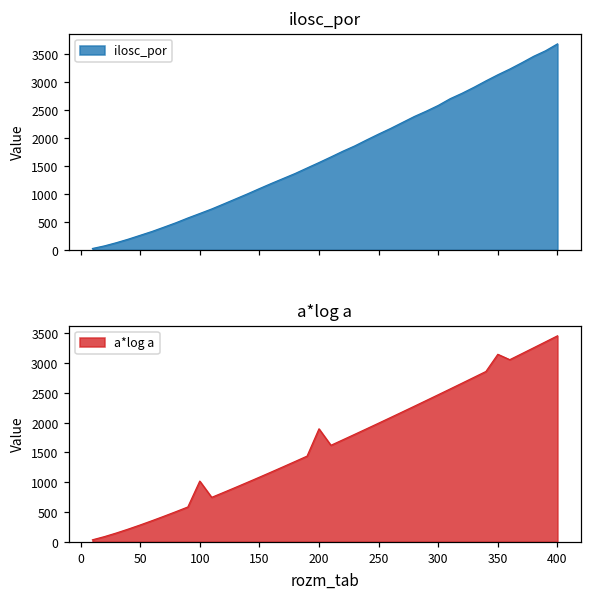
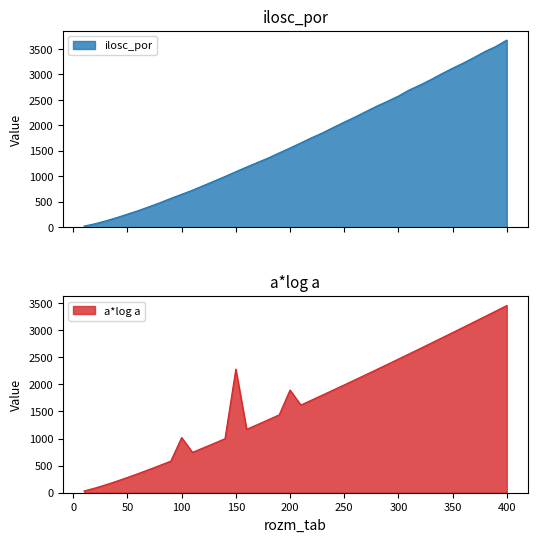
a*log a, 150: 1100 -> 2300
a*log a, 350: 3100 -> 3000
